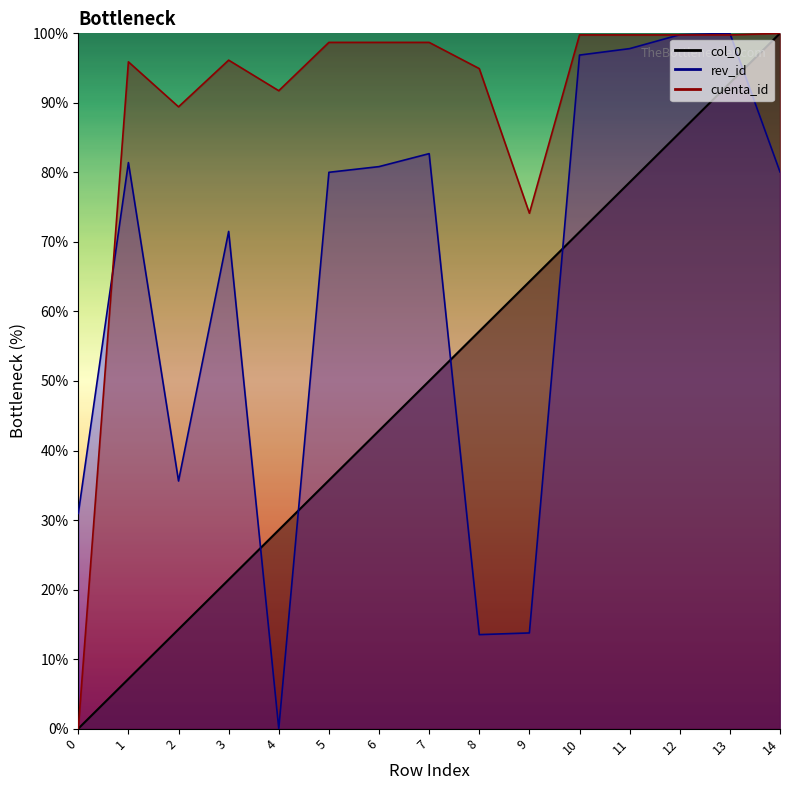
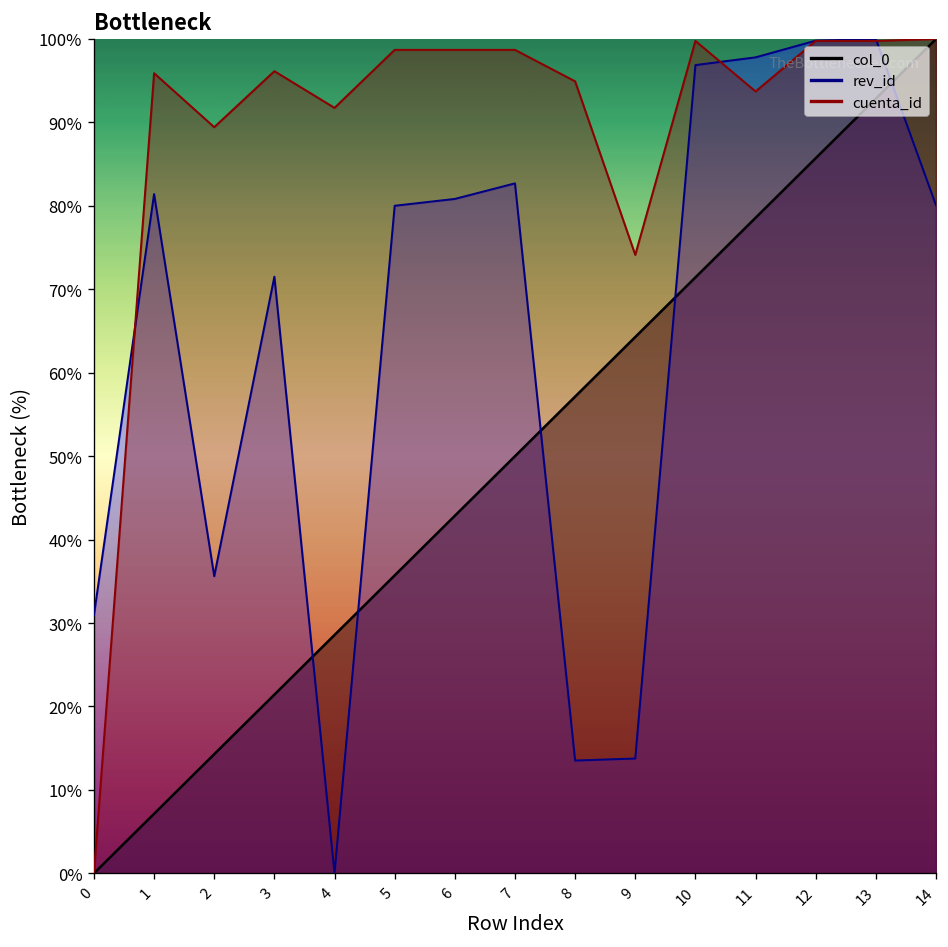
cuenta_id, 11: 100% -> 94%
